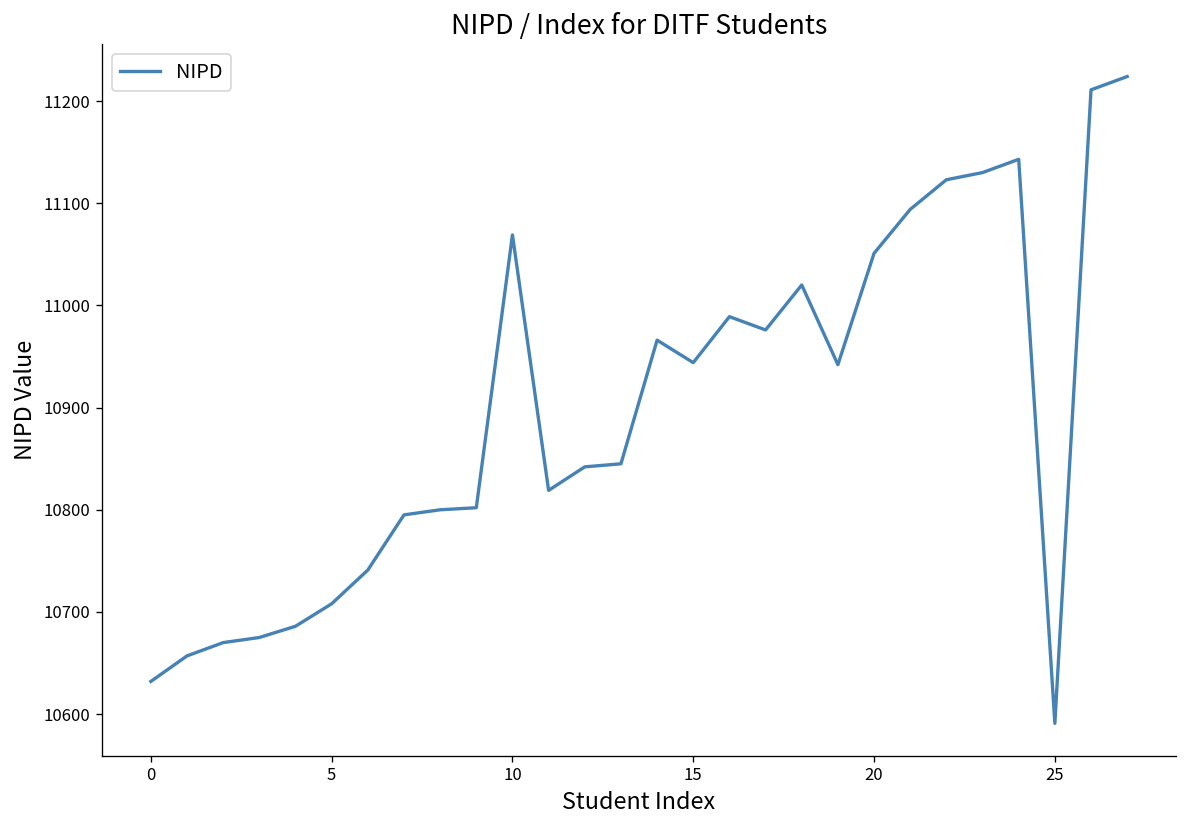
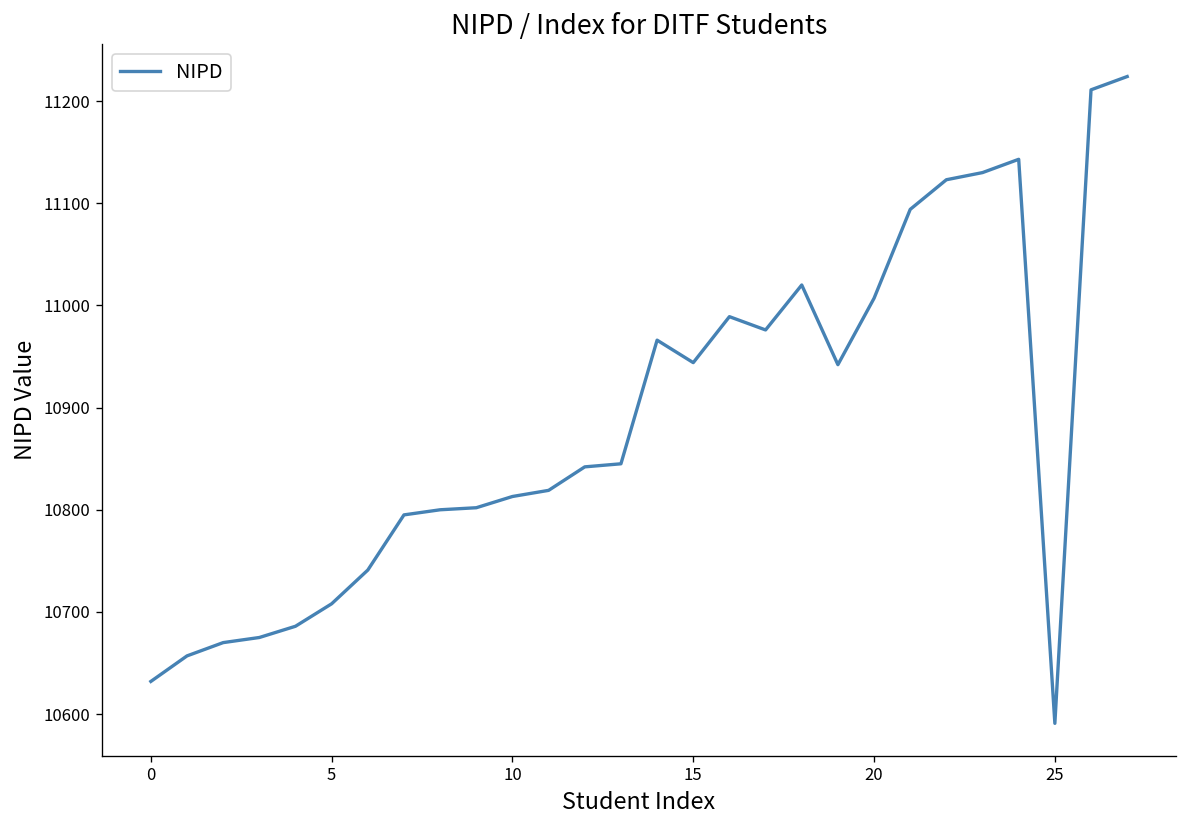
10: 11070 -> 10810
20: 11050 -> 11010
